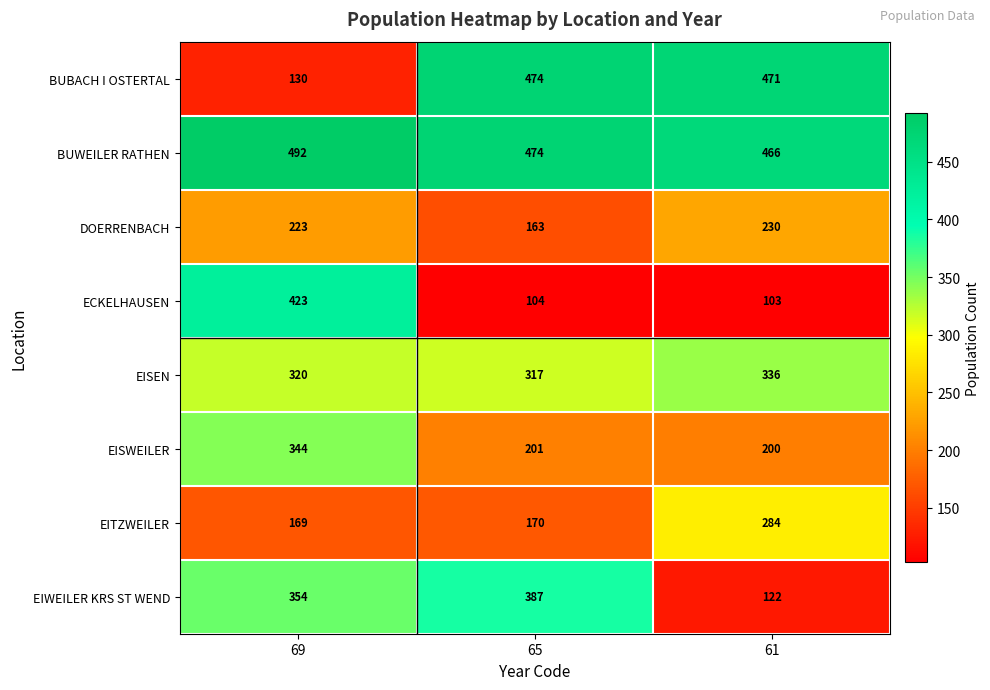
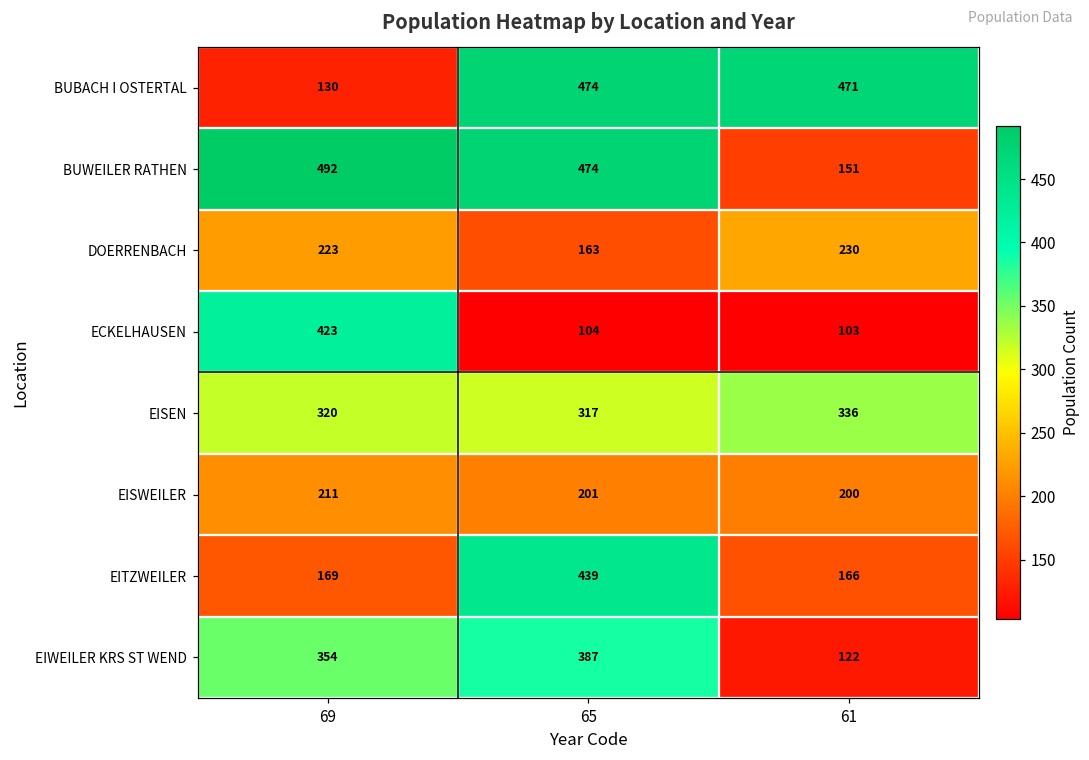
BUWEILER RATHEN, 61: 466 -> 151
EISWEILER, 69: 344 -> 211
EITZWEILER, 65: 170 -> 439
EITZWEILER, 61: 284 -> 166
